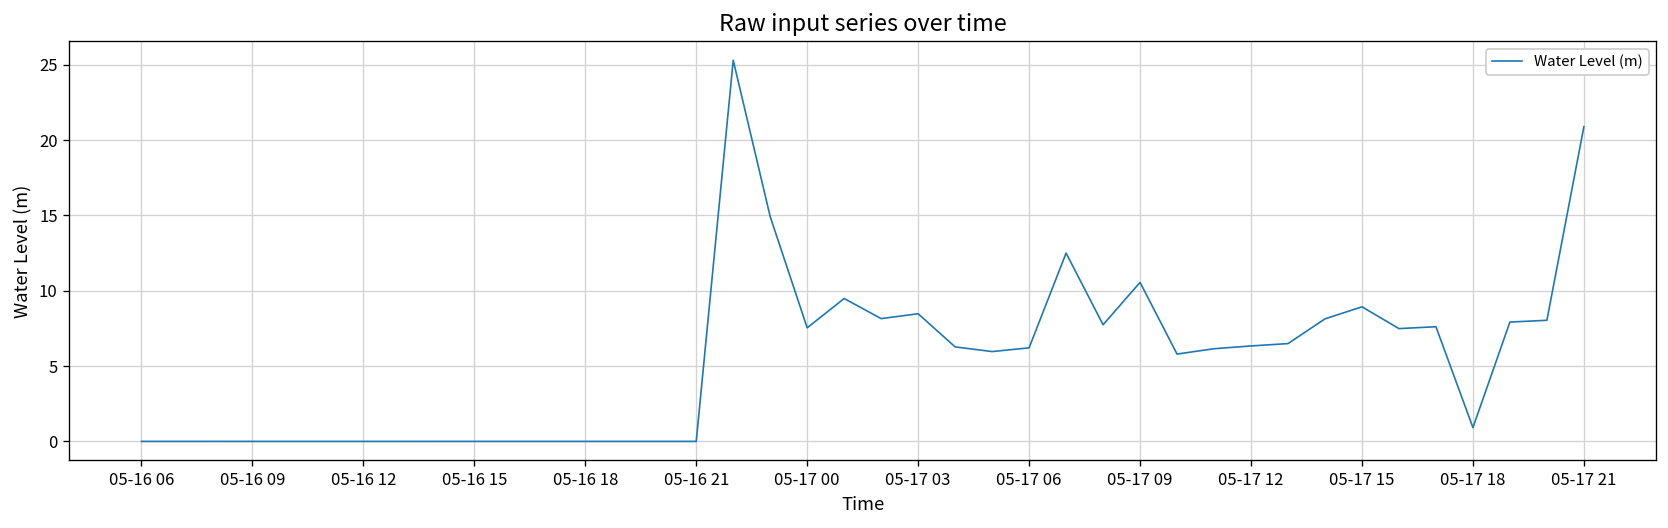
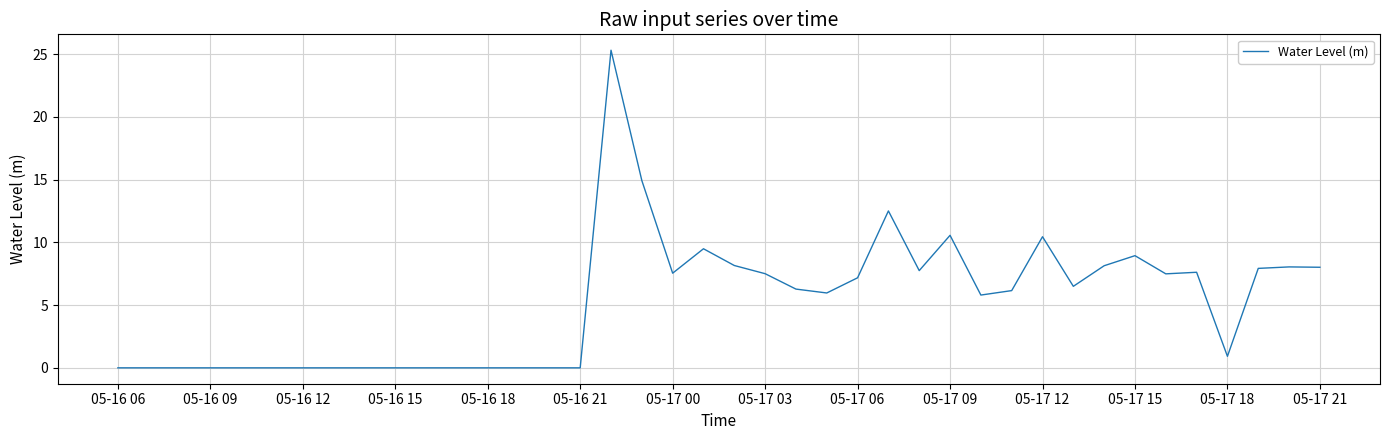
05-17 03: 8.5 -> 7.5
05-17 06: 6.2 -> 7.2
05-17 12: 6.3 -> 10.4
05-17 21: 20.9 -> 8.0
